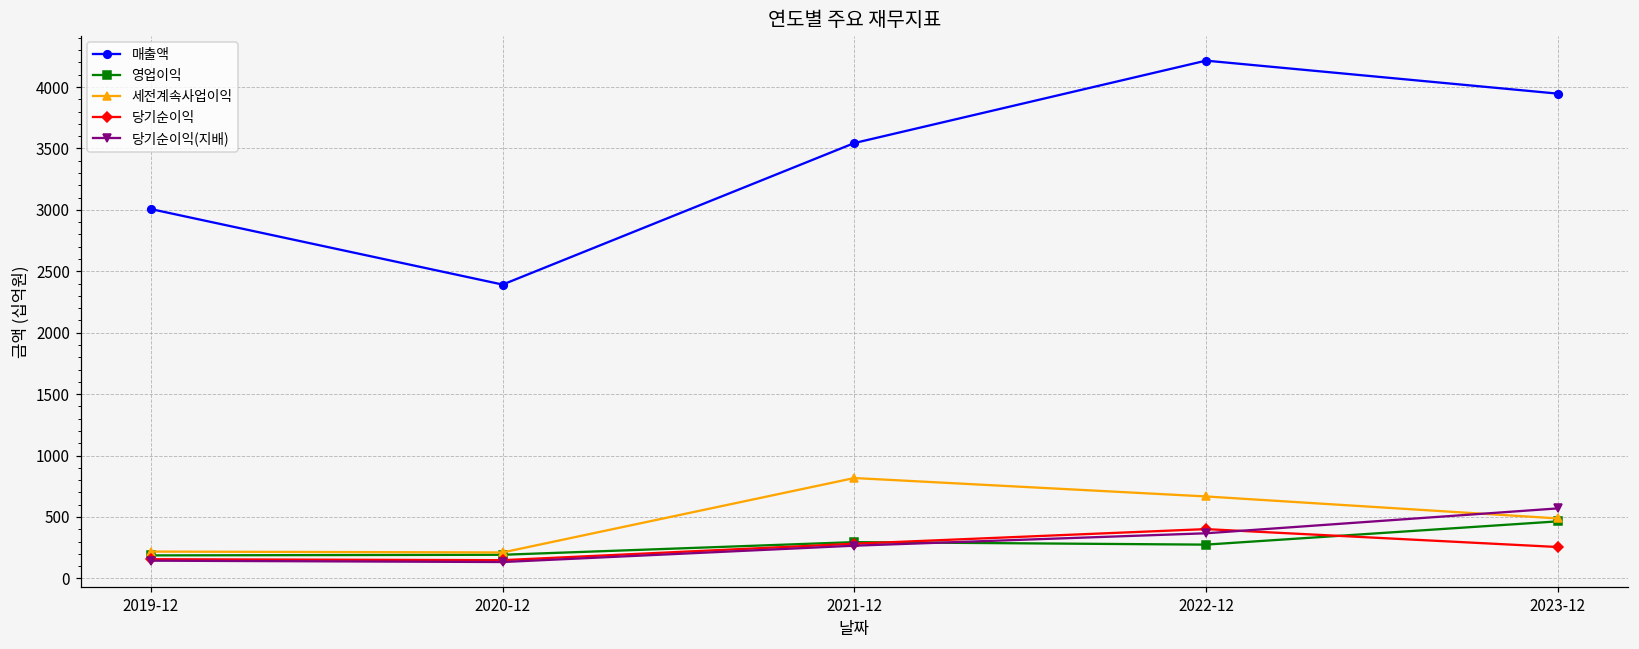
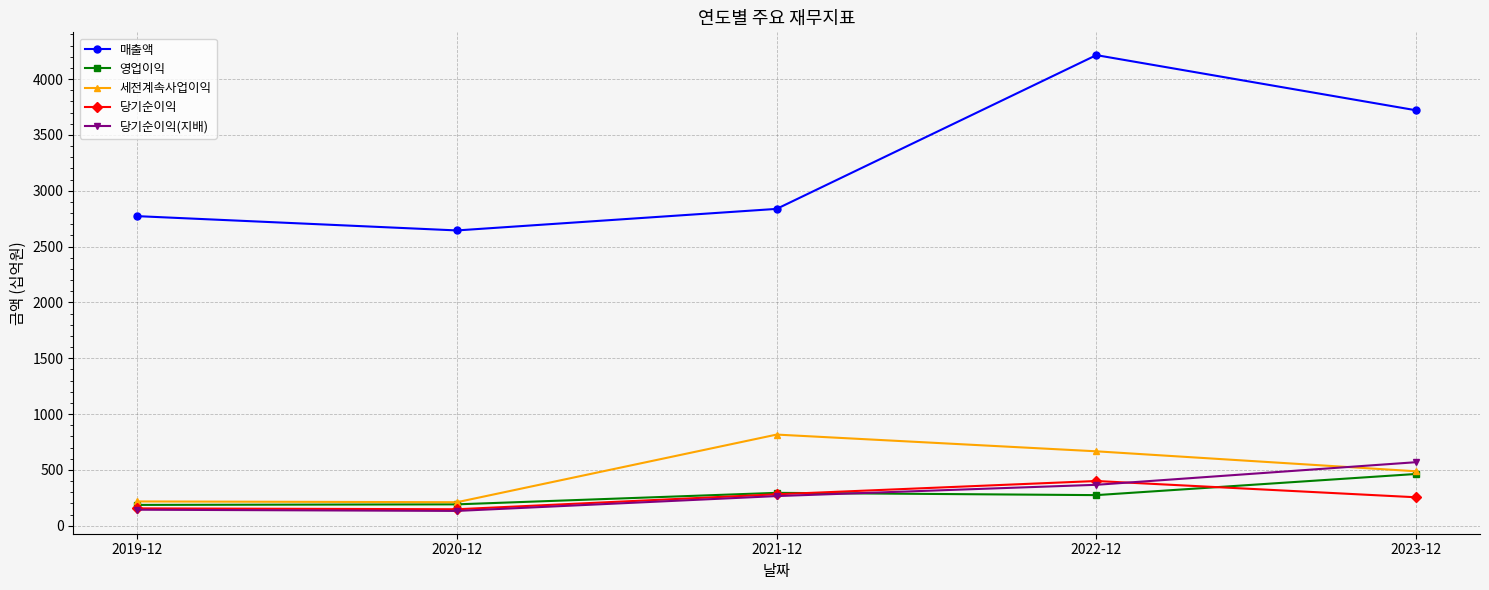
매출액, 2019-12: 3010 -> 2770
매출액, 2020-12: 2390 -> 2650
매출액, 2021-12: 3540 -> 2840
매출액, 2023-12: 3950 -> 3720
